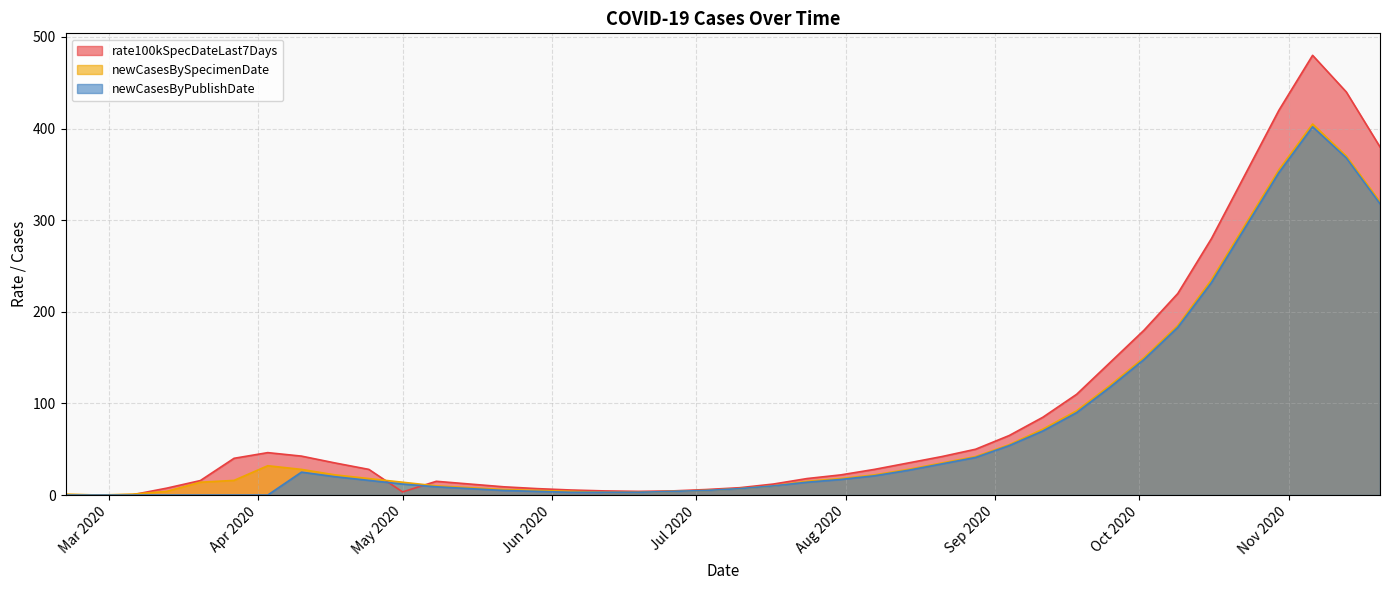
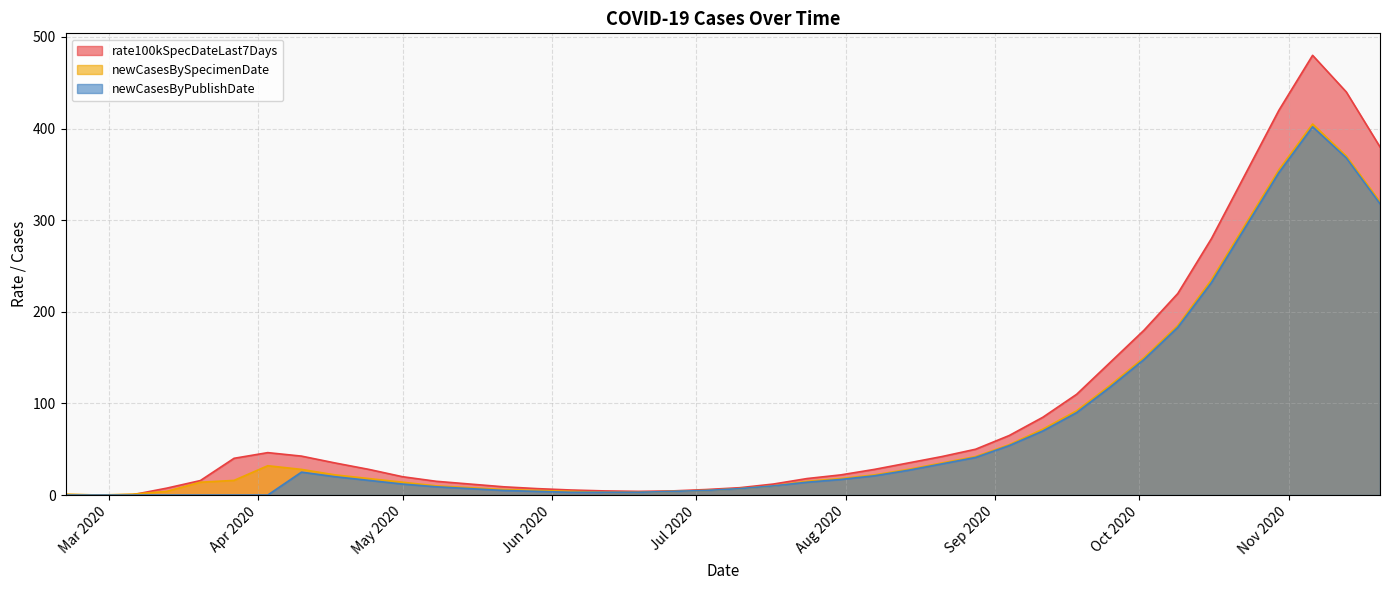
rate100kSpecDateLast7Days, May 2020: 0 -> 20
